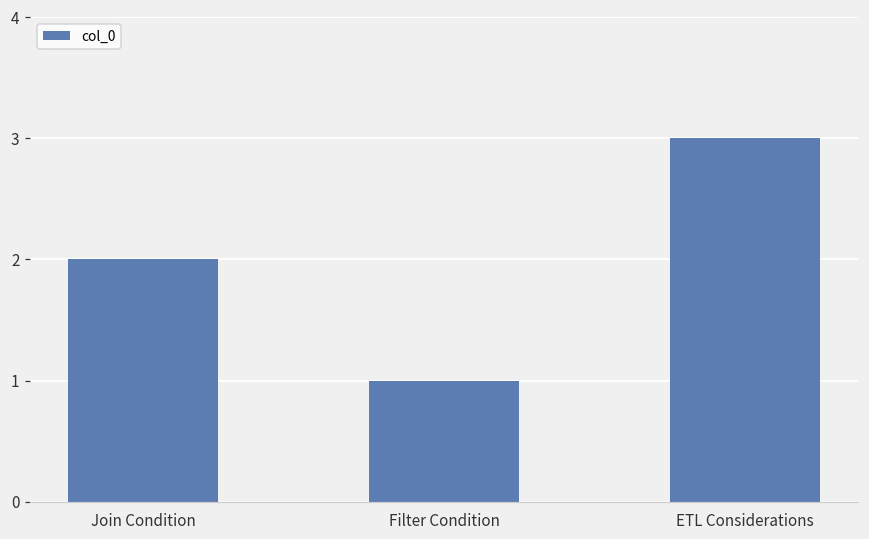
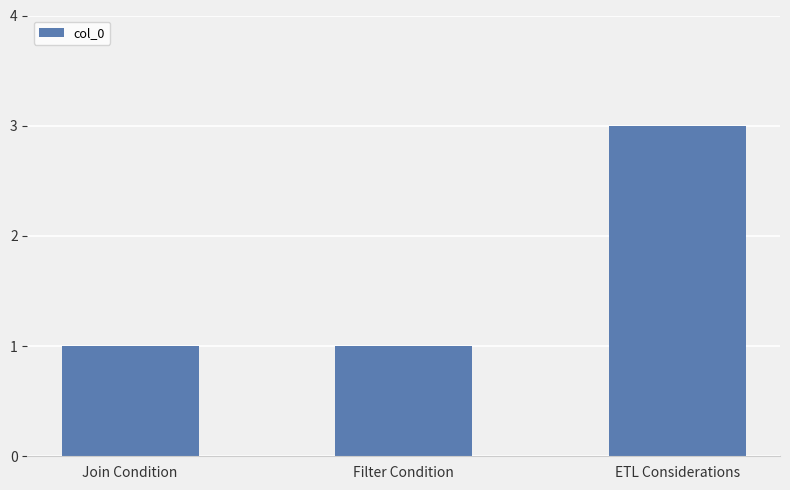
Join Condition: 2 -> 1
